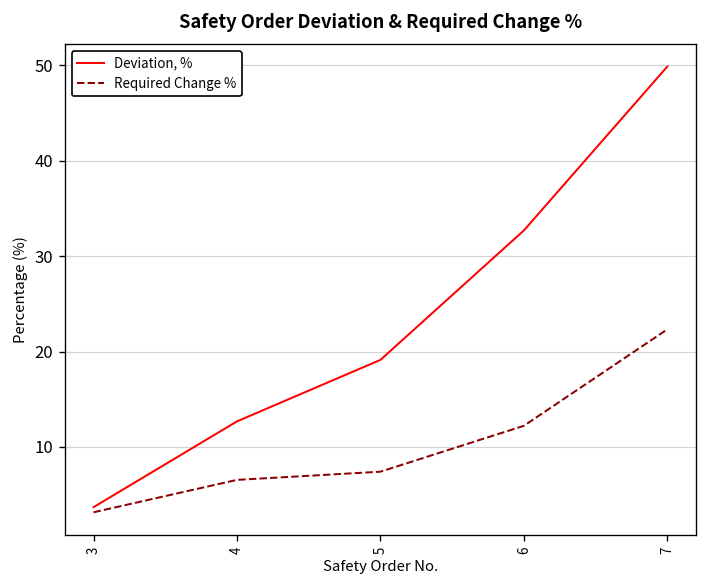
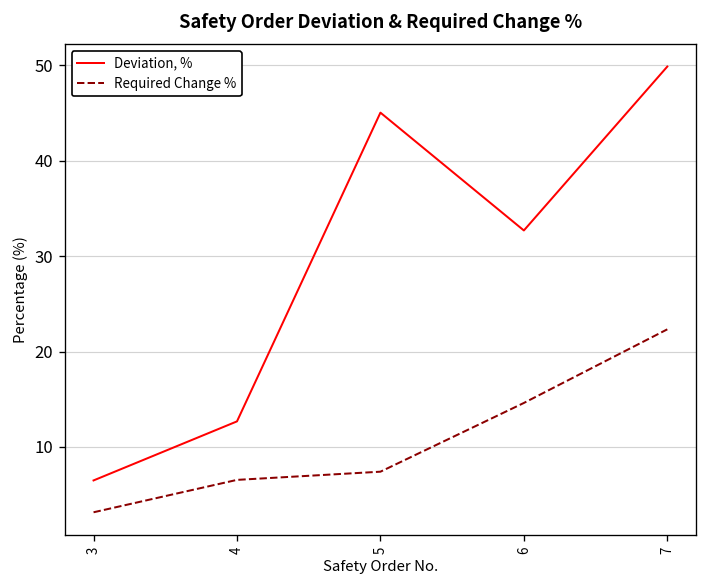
Deviation, %, 3: 4 -> 6
Deviation, %, 5: 19 -> 45
Required Change %, 6: 12 -> 15
